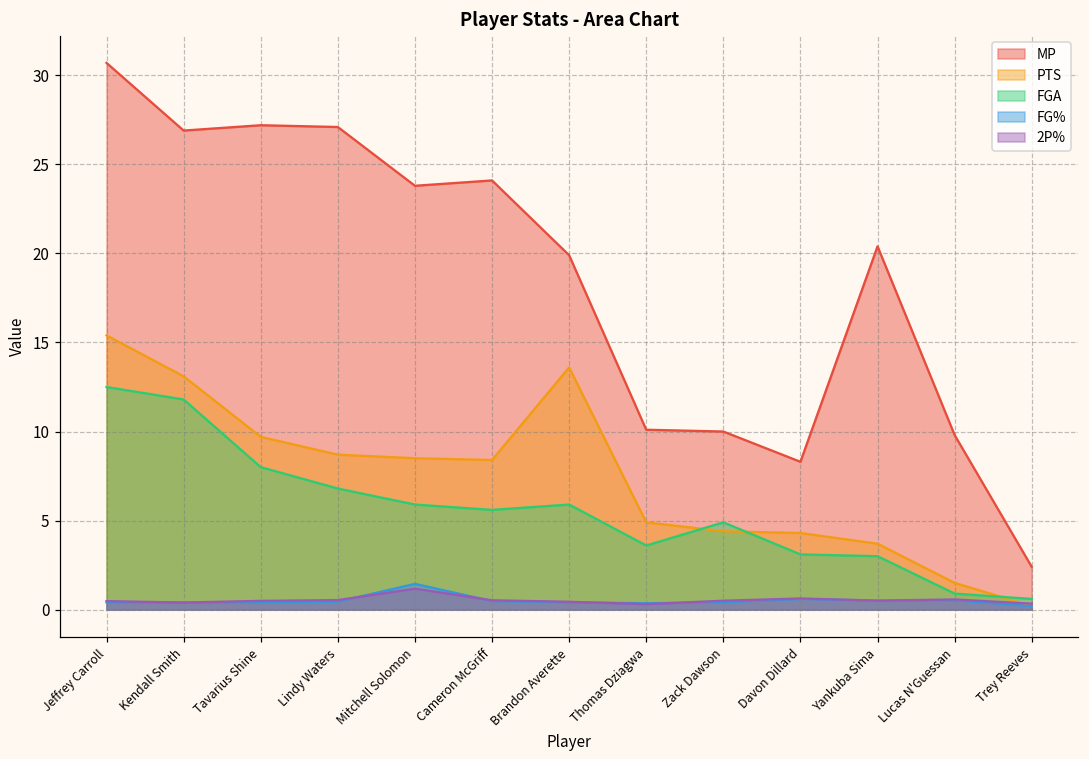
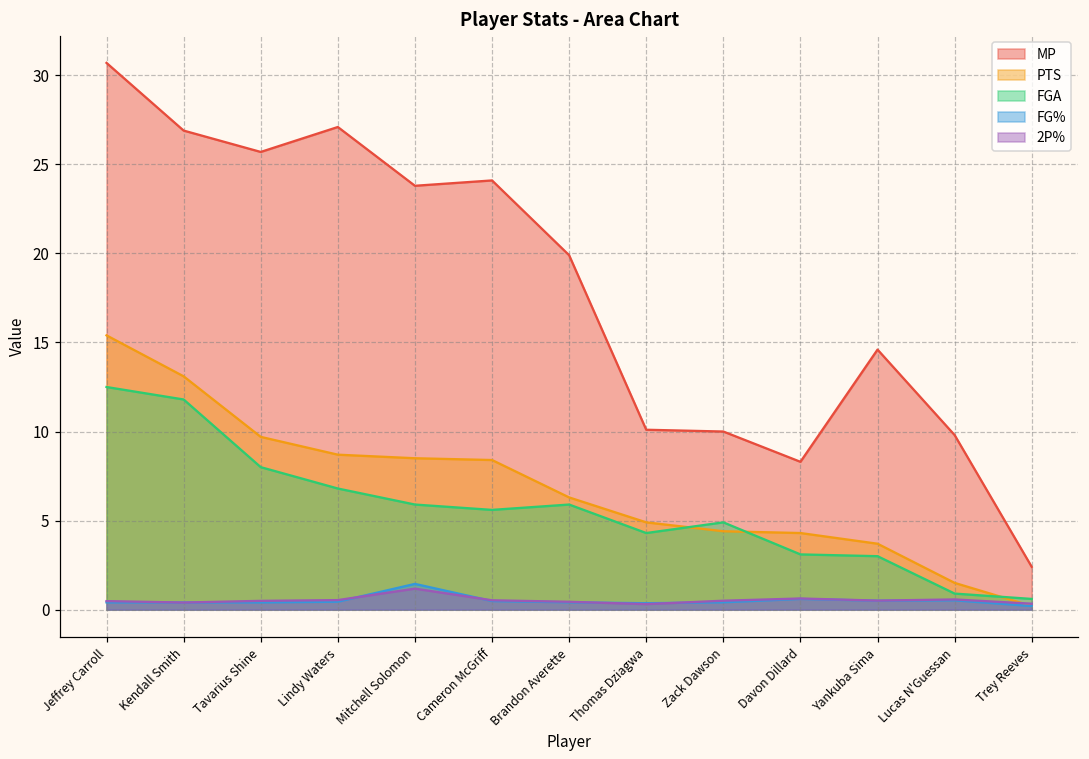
MP, Tavarius Shine: 27.2 -> 25.7
PTS, Brandon Averette: 13.6 -> 6.3
FGA, Thomas Dziagwa: 3.6 -> 4.3
MP, Yankuba Sima: 20.4 -> 14.6
